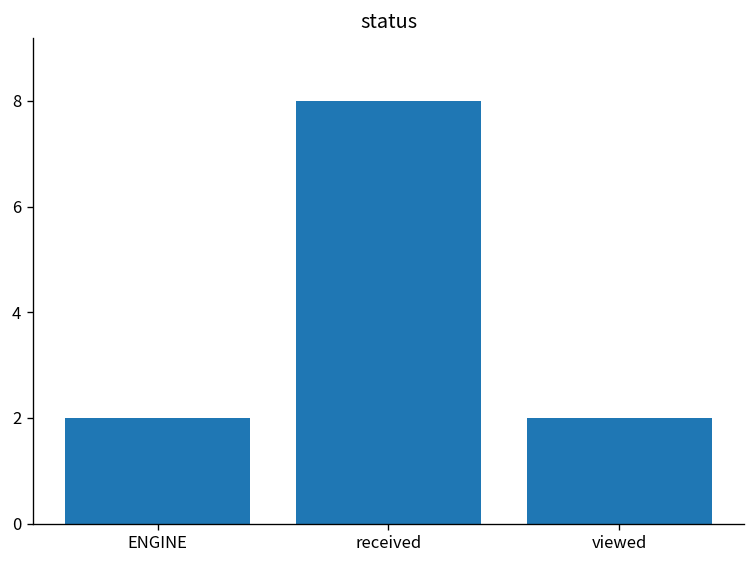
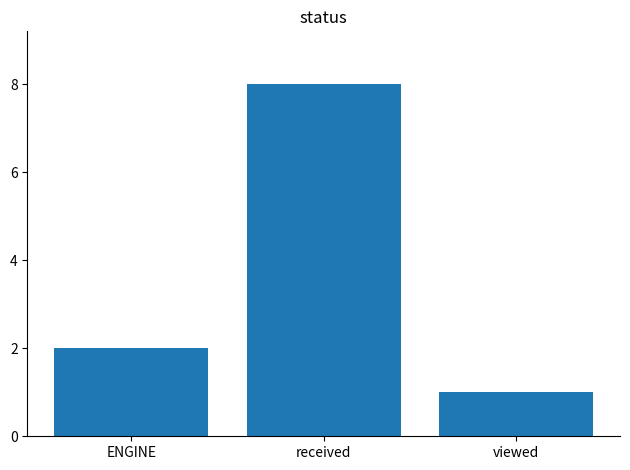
viewed: 2 -> 1
